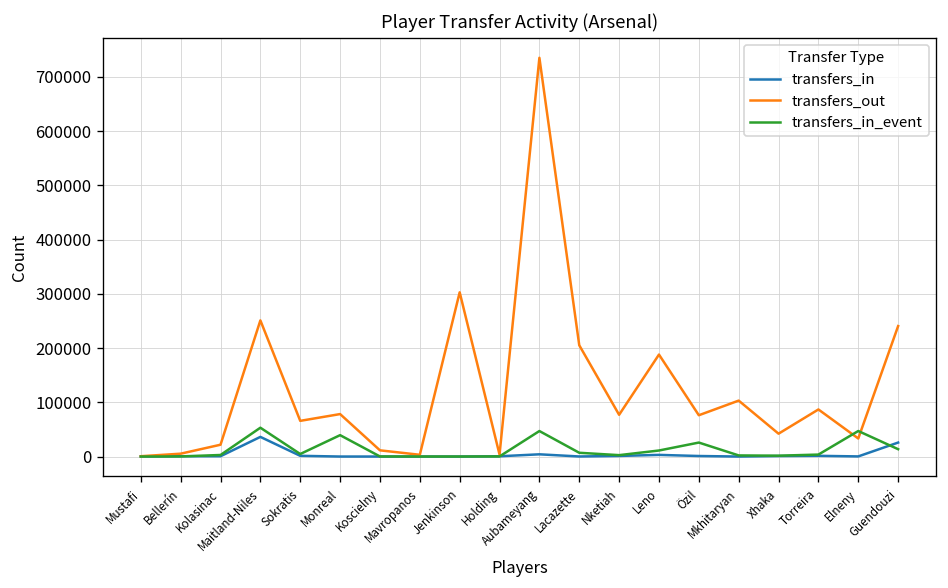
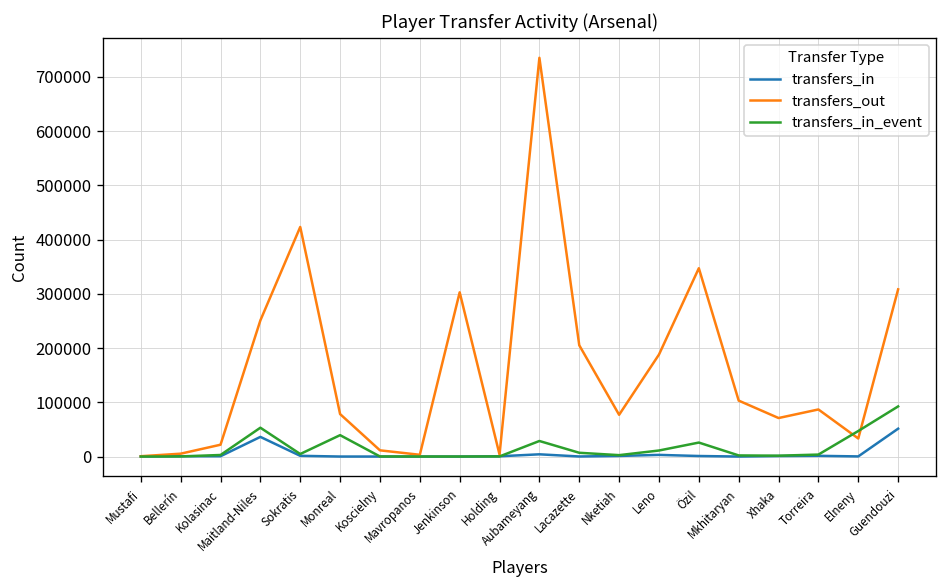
transfers_out, Sokratis: 70000 -> 420000
transfers_in_event, Aubameyang: 50000 -> 30000
transfers_out, Özil: 80000 -> 350000
transfers_out, Xhaka: 40000 -> 70000
transfers_in, Guendouzi: 30000 -> 50000
transfers_out, Guendouzi: 240000 -> 310000
transfers_in_event, Guendouzi: 10000 -> 90000
